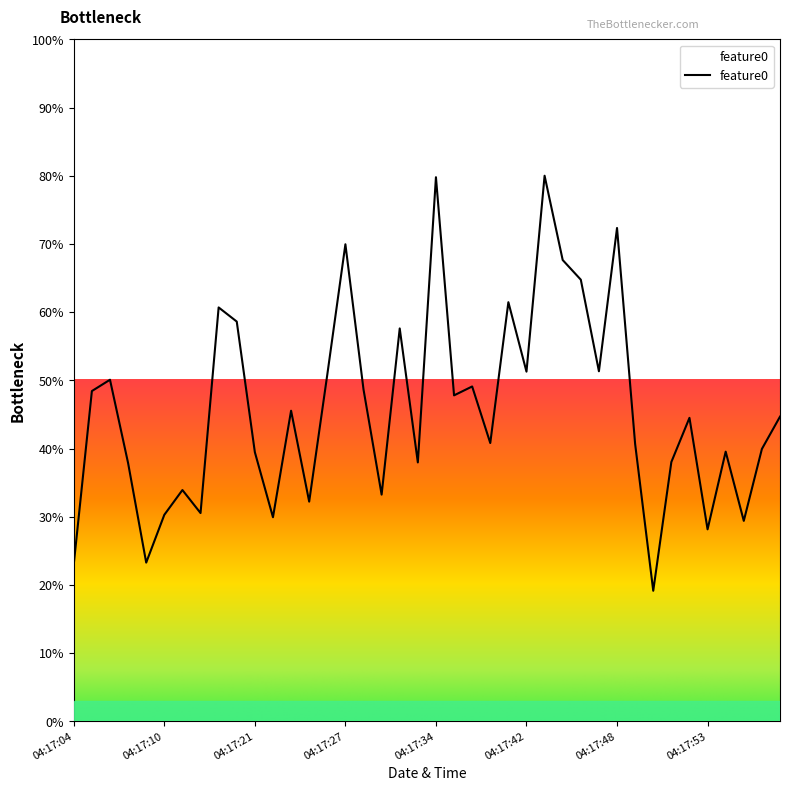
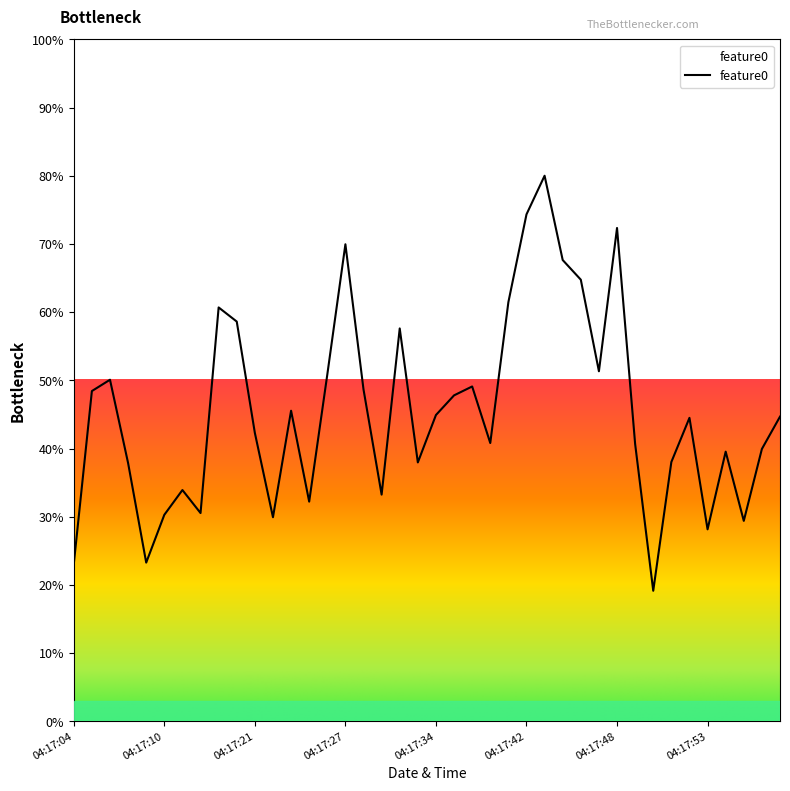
04:17:21: 39% -> 42%
04:17:34: 80% -> 45%
04:17:42: 51% -> 74%
